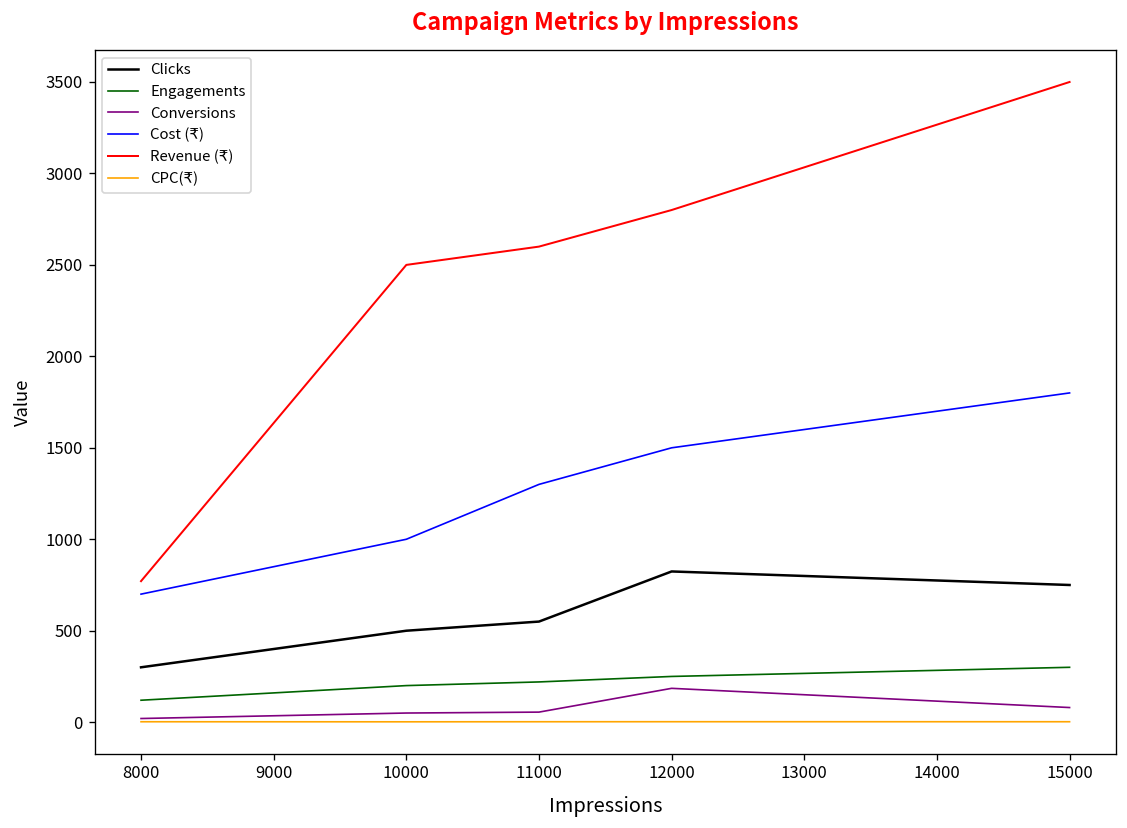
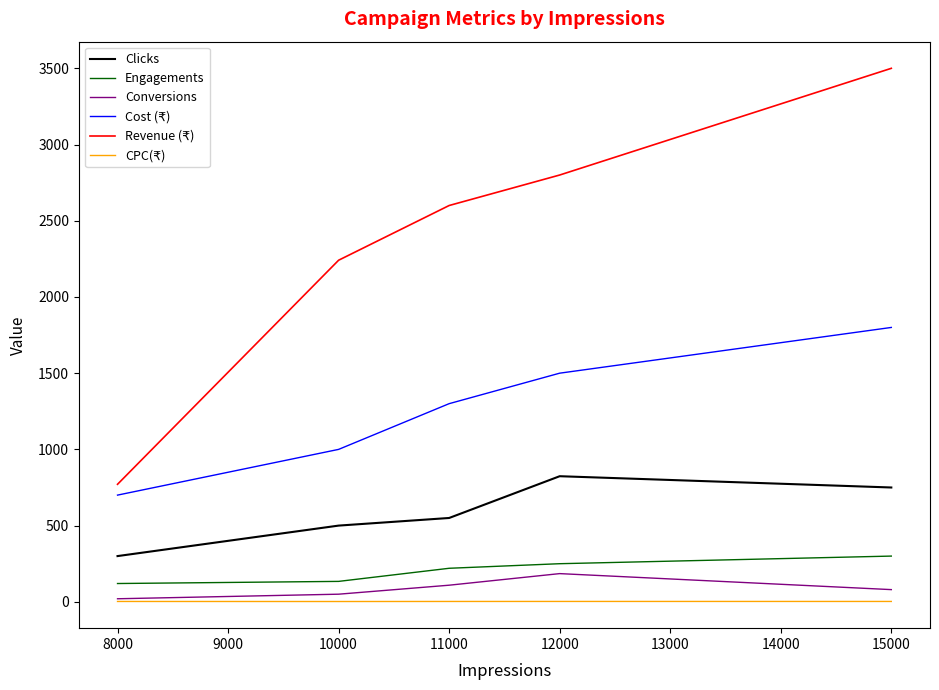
Engagements, 10000: 200 -> 130
Revenue (₹), 10000: 2500 -> 2240
Conversions, 11000: 60 -> 110
